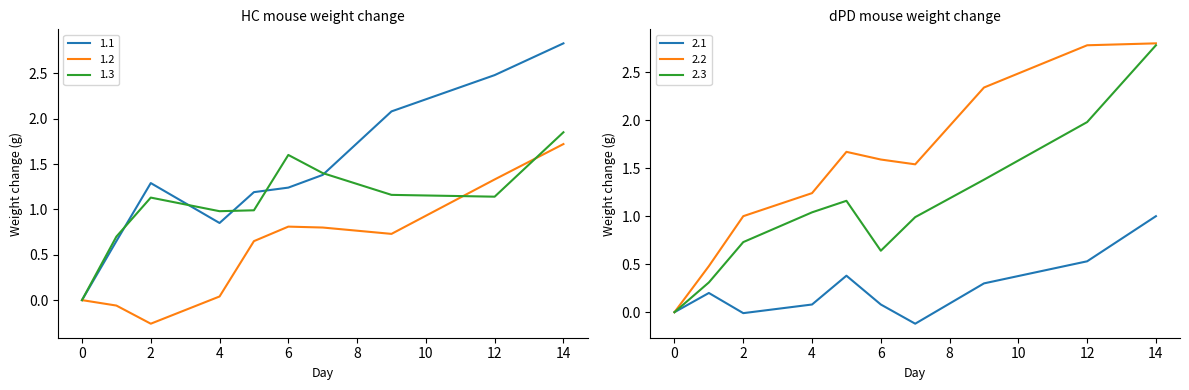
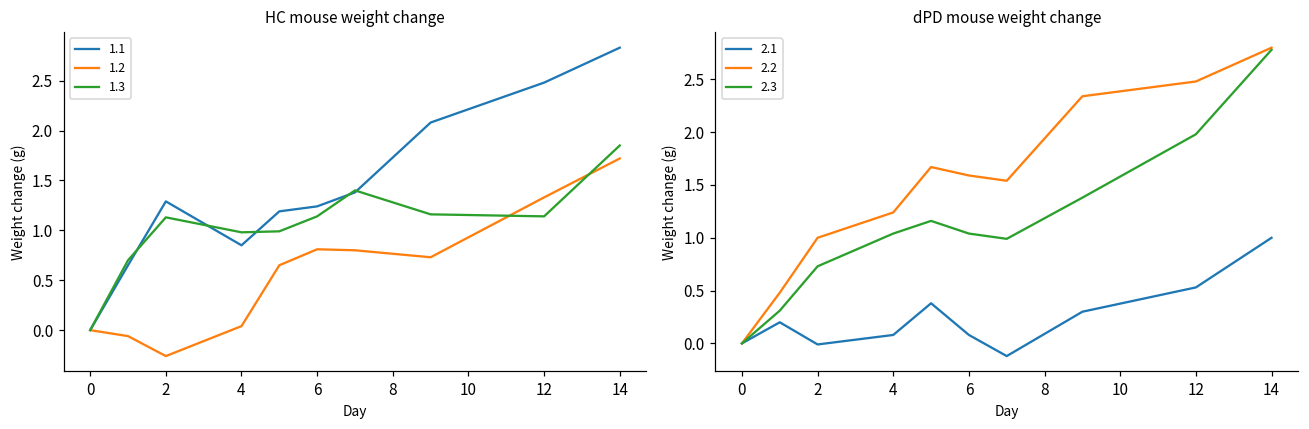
HC mouse weight change, 1.3, 6: 1.6 -> 1.1
dPD mouse weight change, 2.3, 6: 0.6 -> 1.0
dPD mouse weight change, 2.2, 12: 2.8 -> 2.5
